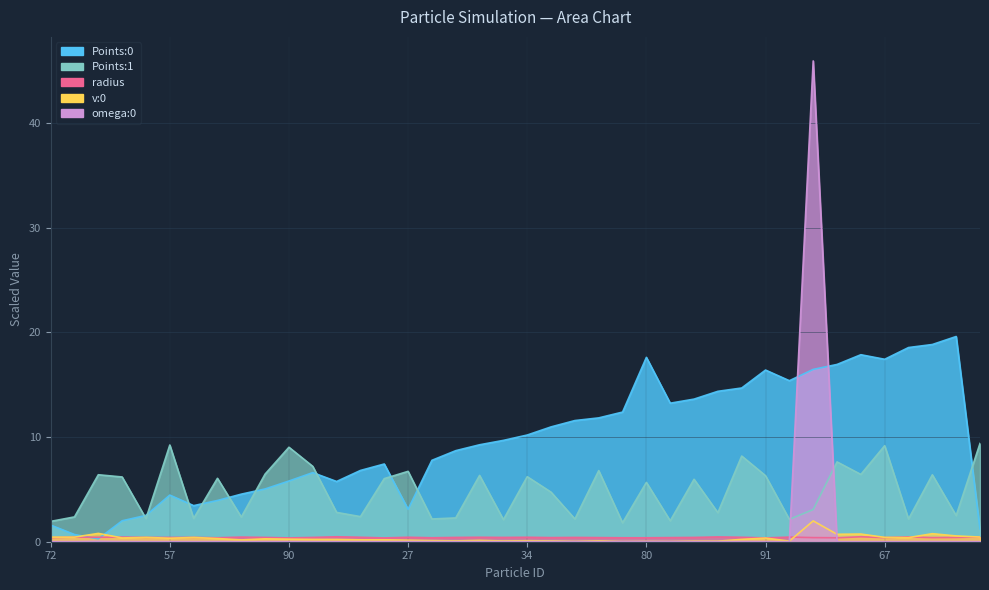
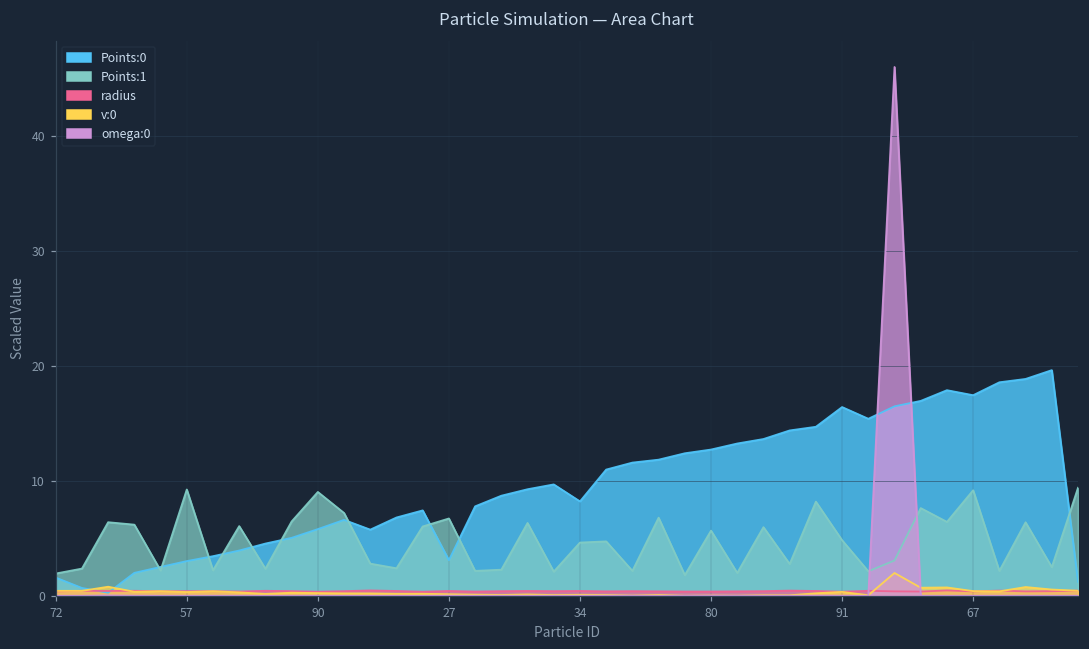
Points:0, 57: 4.4 -> 3.0
Points:0, 34: 10.2 -> 8.2
Points:1, 34: 6.2 -> 4.6
Points:0, 80: 17.6 -> 12.7
Points:1, 91: 6.3 -> 4.8
